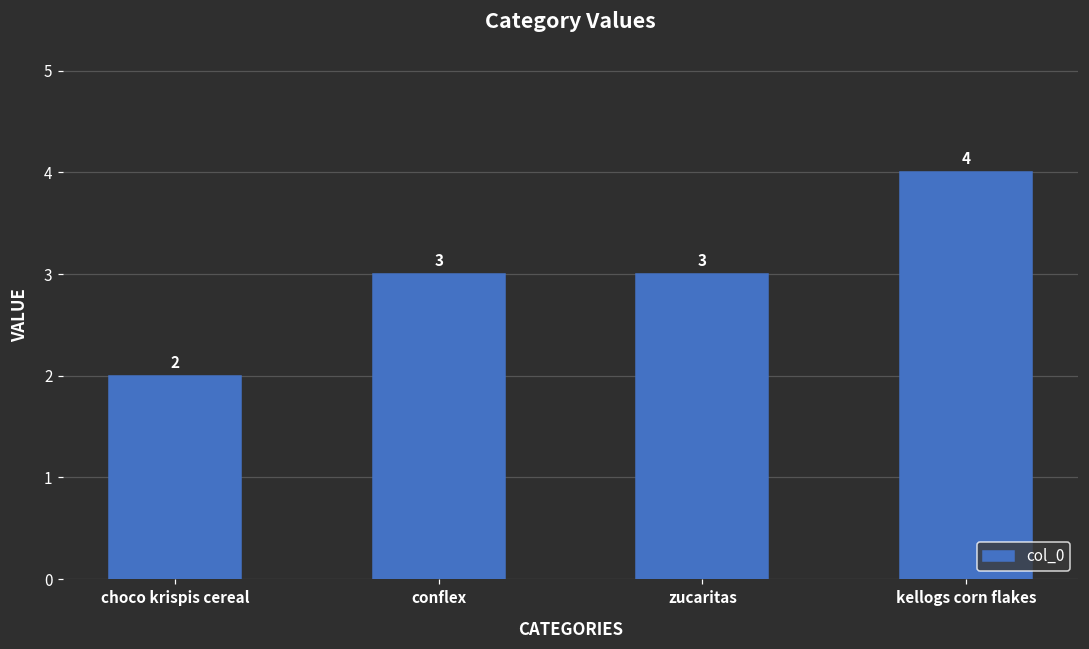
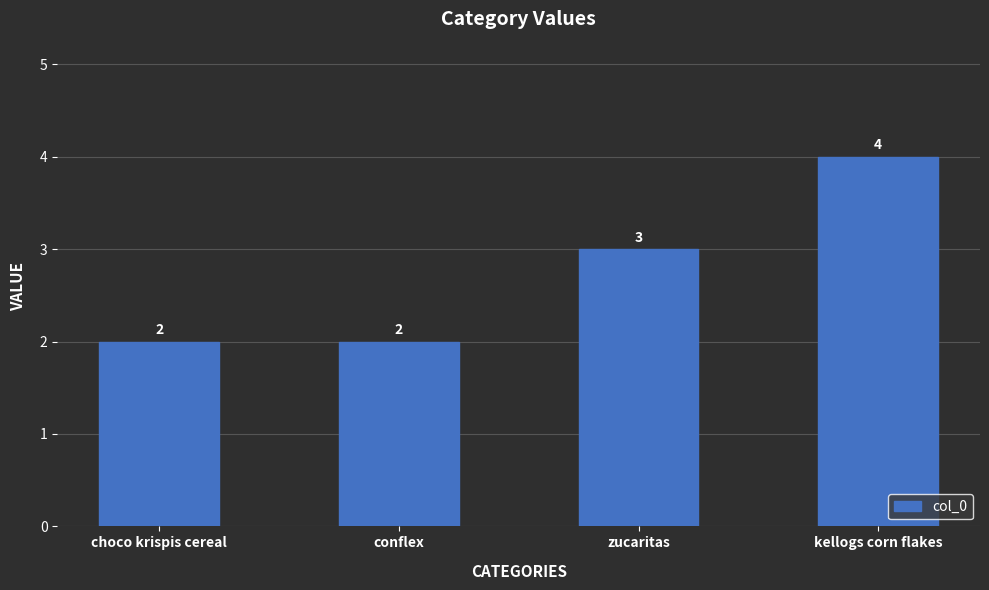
conflex: 3 -> 2
